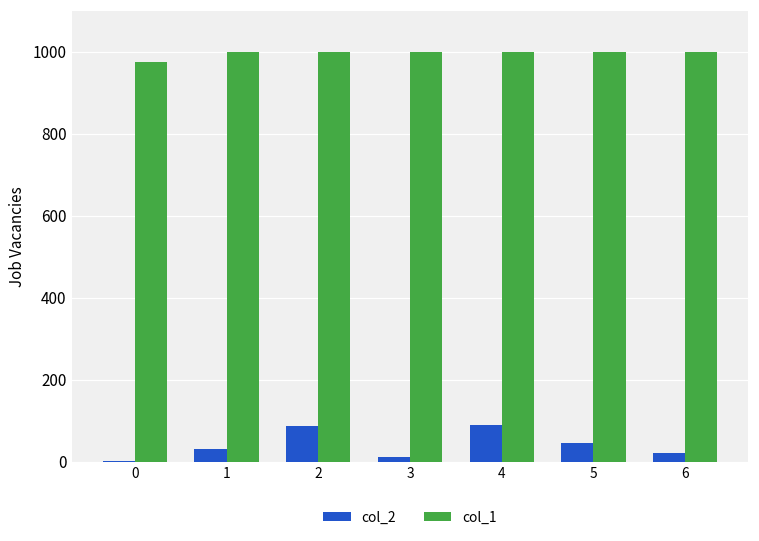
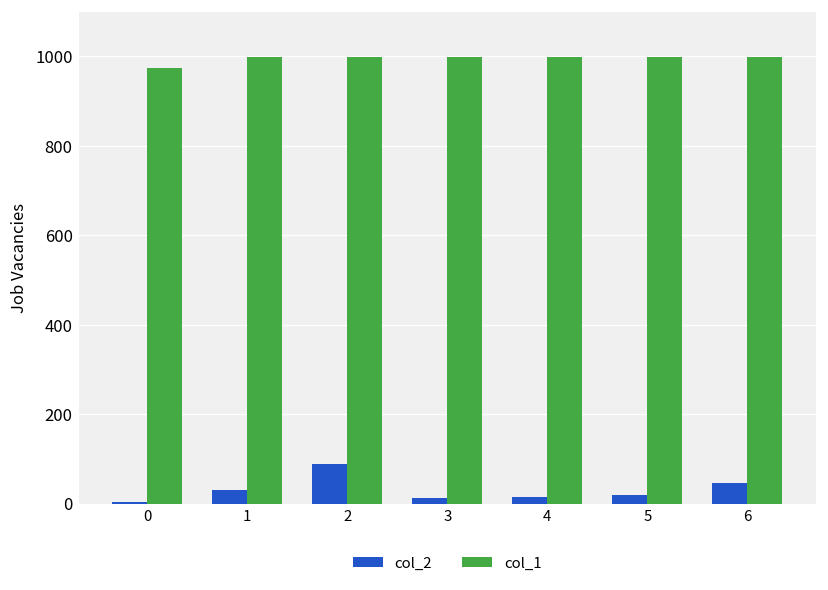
col_2, 4: 90 -> 20
col_2, 5: 50 -> 20
col_2, 6: 20 -> 50
